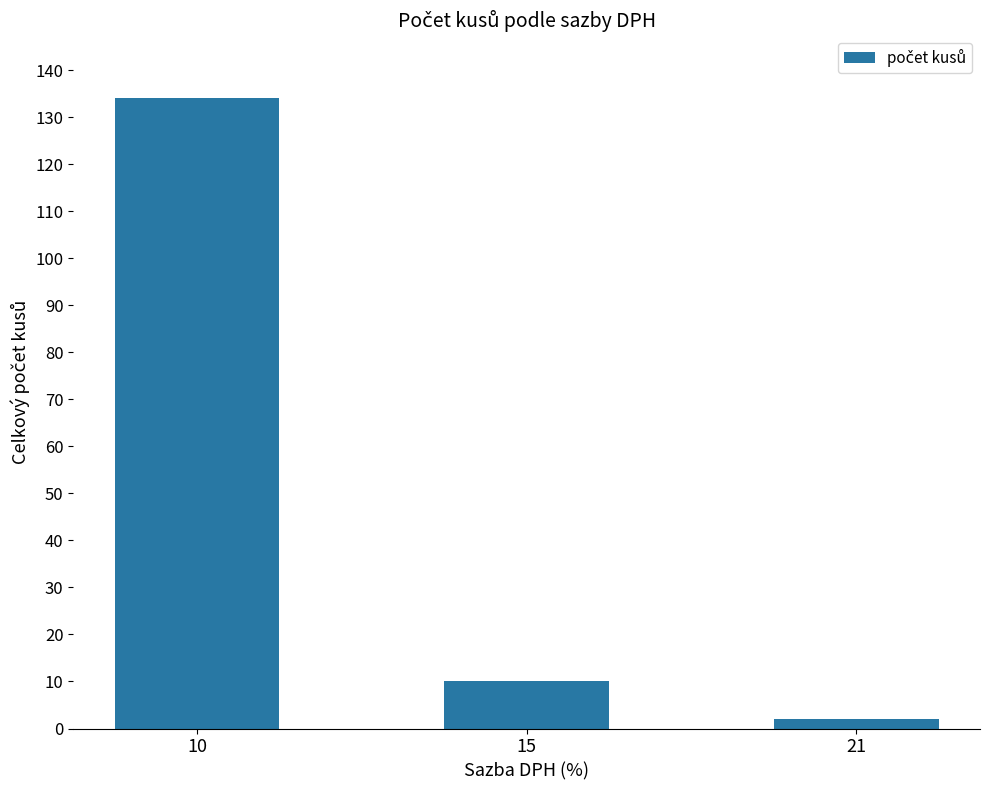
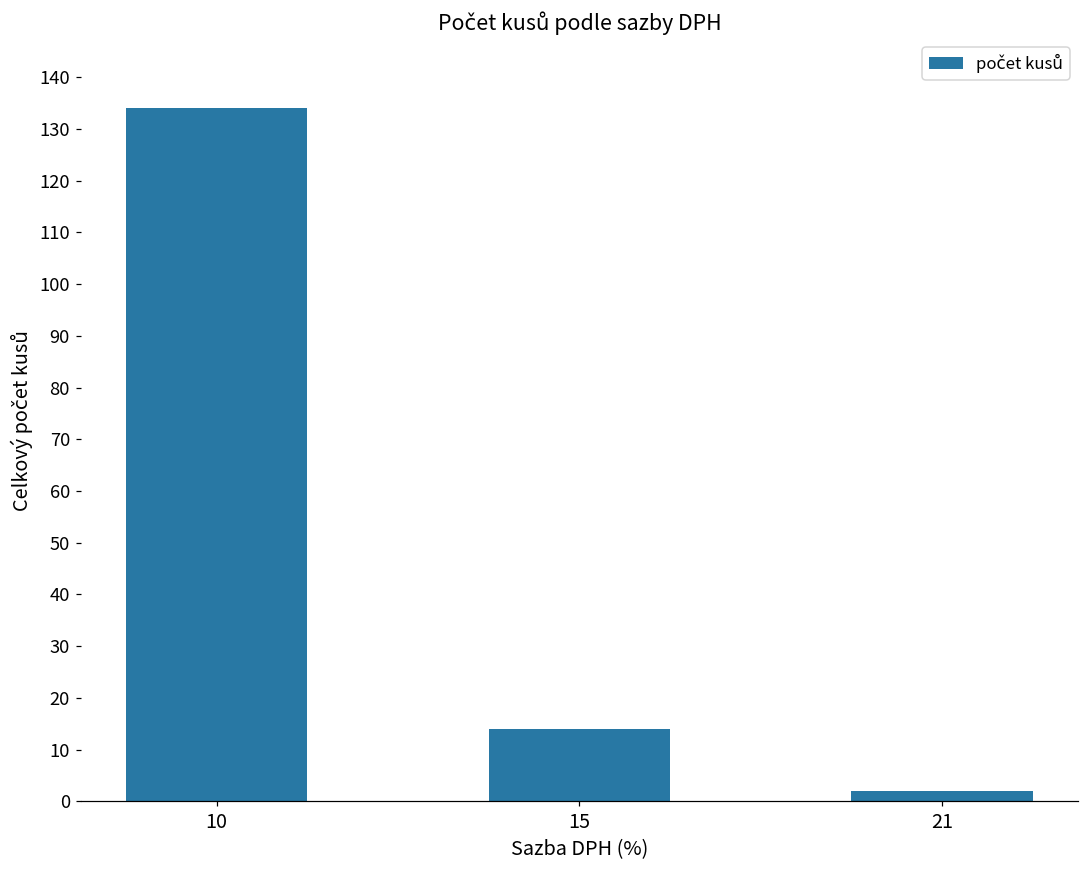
15: 10 -> 14
